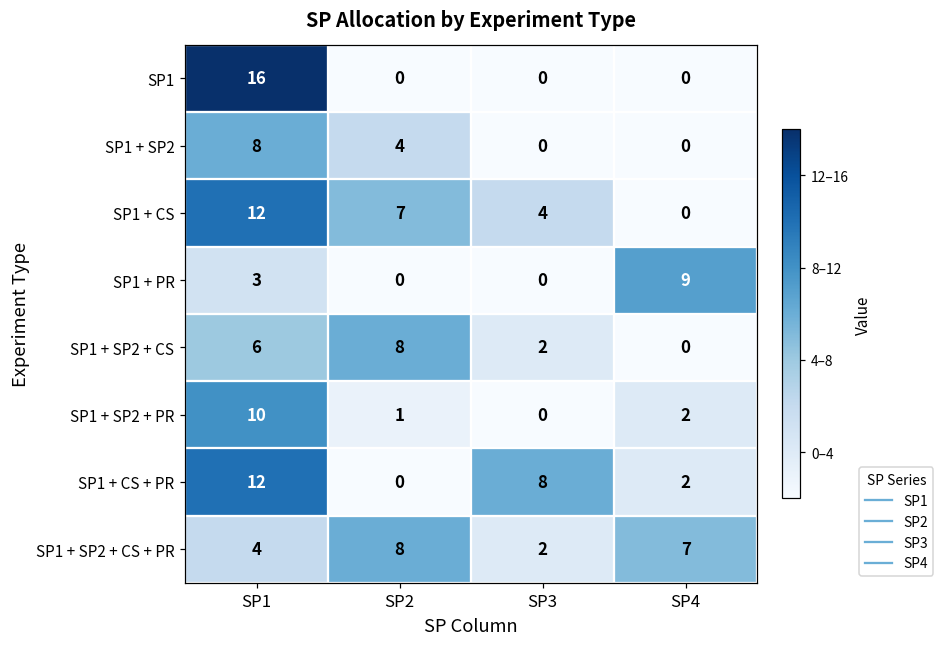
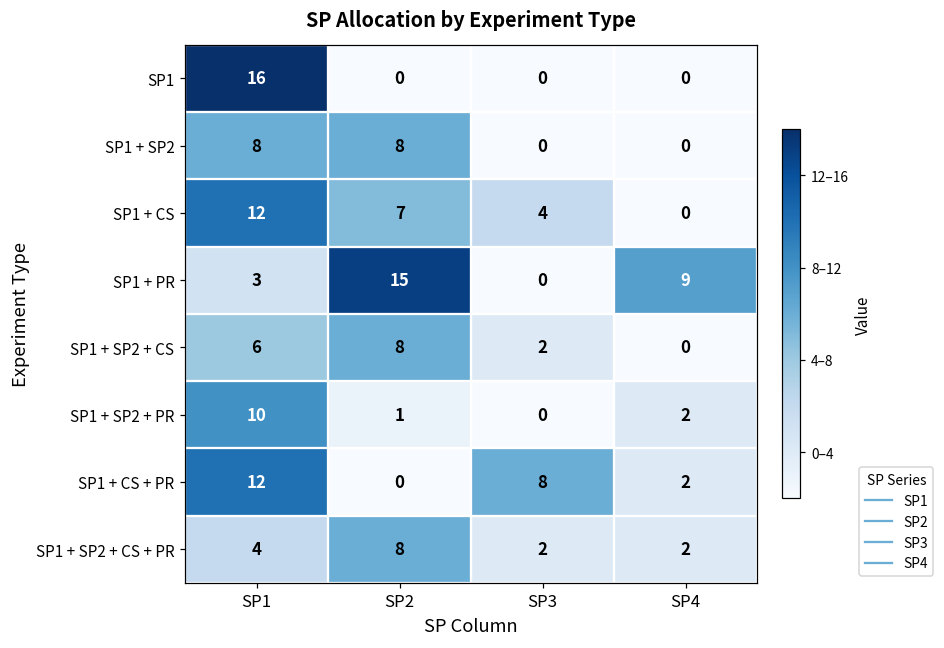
SP1 + SP2, SP2: 4 -> 8
SP1 + PR, SP2: 0 -> 15
SP1 + SP2 + CS + PR, SP4: 7 -> 2
